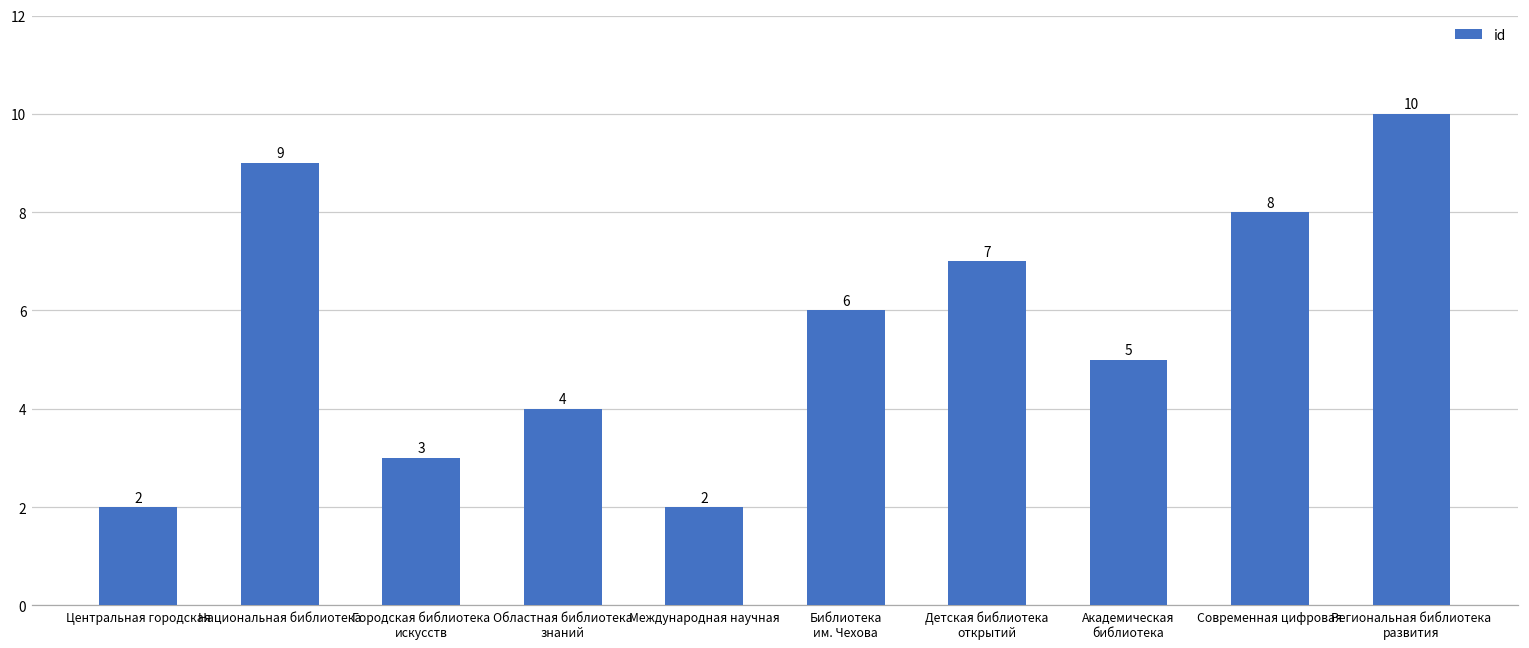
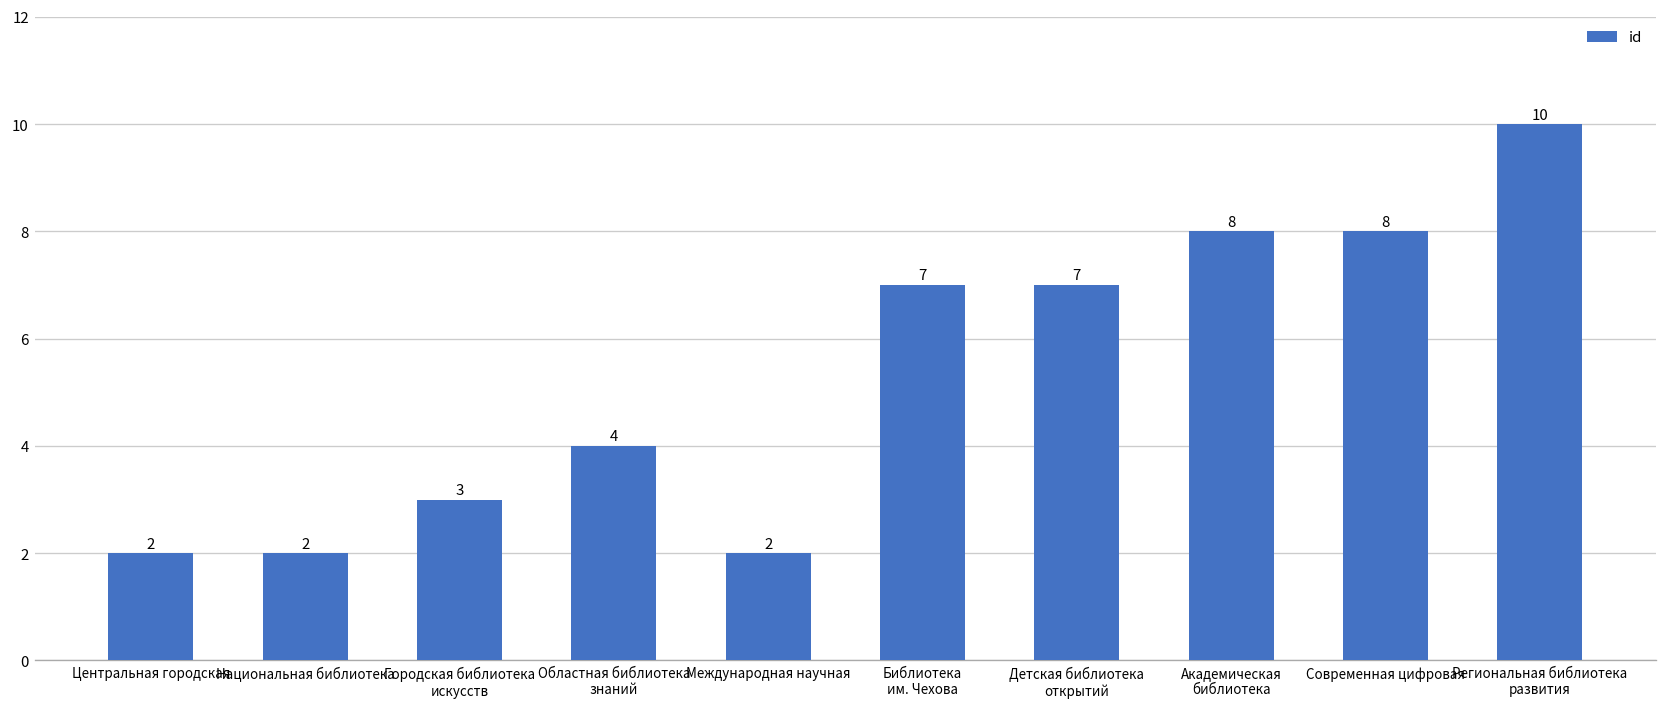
Национальная библиотека: 9 -> 2
Библиотека им. Чехова: 6 -> 7
Академическая библиотека: 5 -> 8
